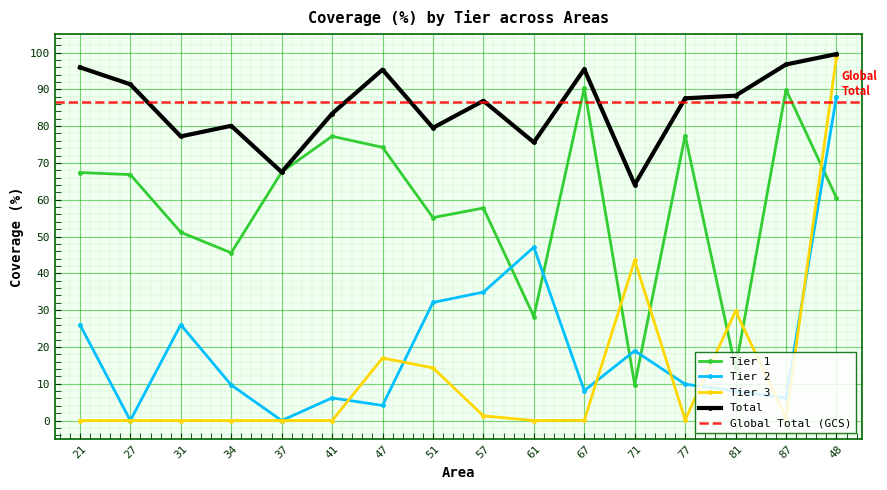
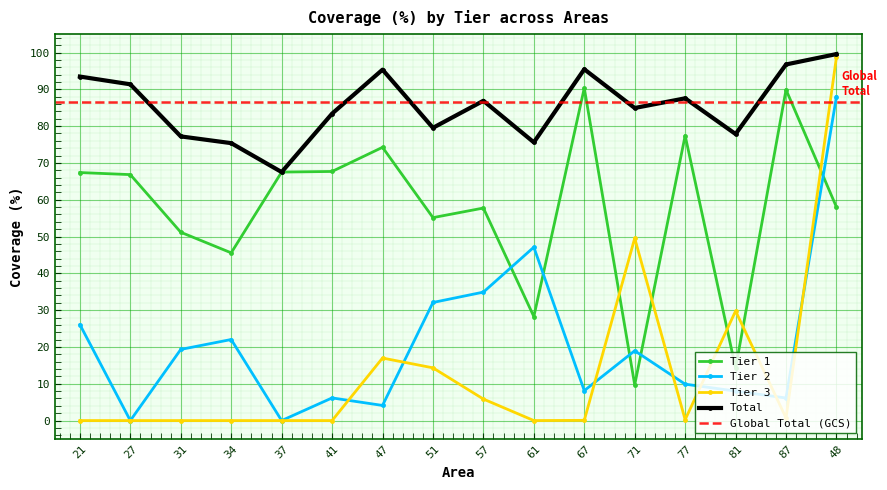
Total, 21: 96 -> 93
Tier 2, 31: 26 -> 19
Tier 2, 34: 10 -> 22
Total, 34: 80 -> 75
Tier 1, 41: 77 -> 68
Tier 3, 57: 1 -> 6
Tier 3, 71: 44 -> 50
Total, 71: 64 -> 85
Total, 81: 88 -> 78
Tier 1, 48: 61 -> 58
